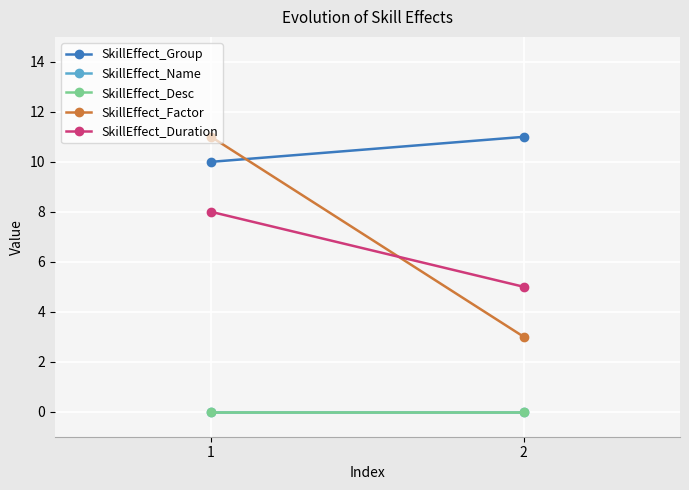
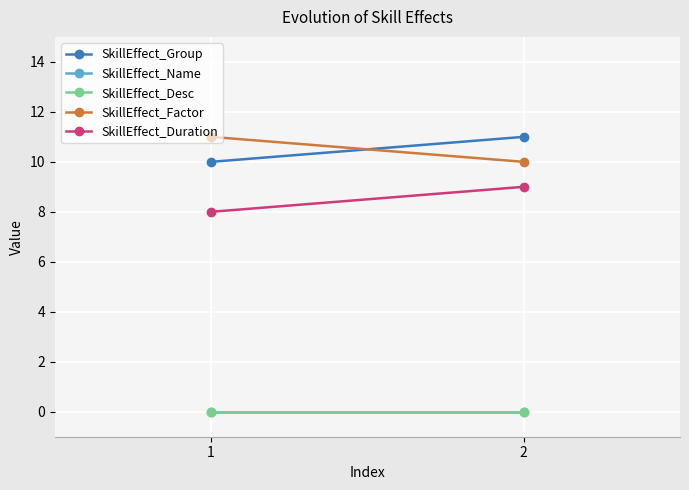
SkillEffect_Factor, 2: 3 -> 10
SkillEffect_Duration, 2: 5 -> 9
